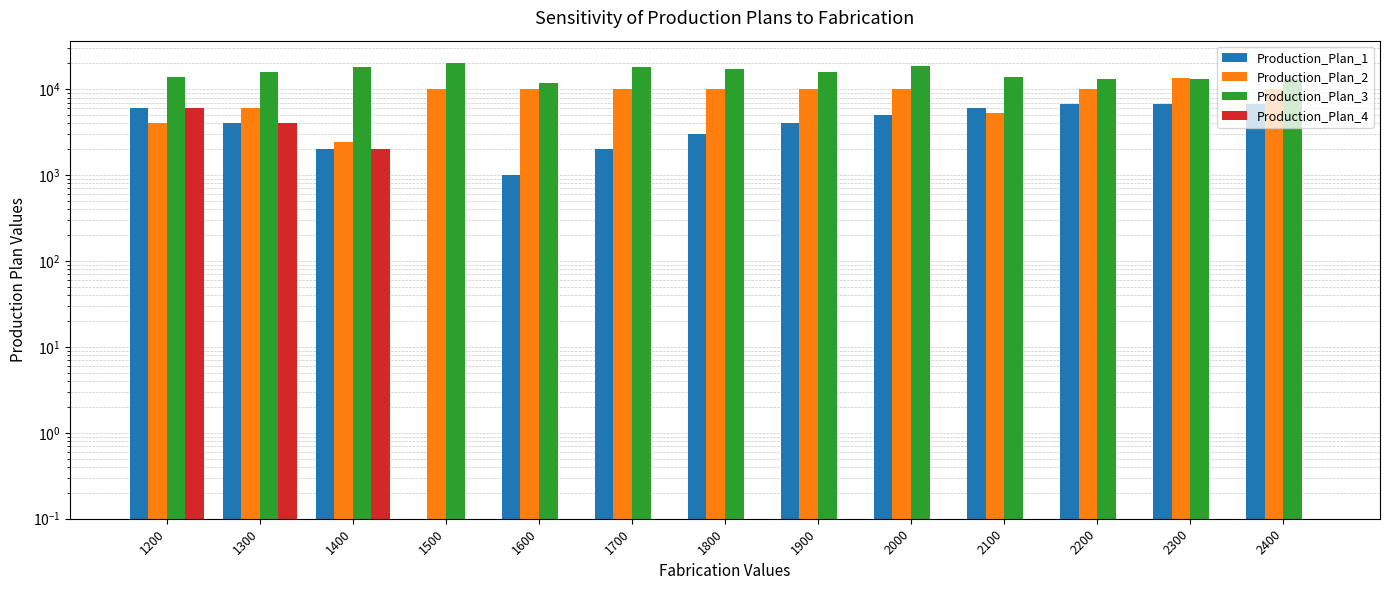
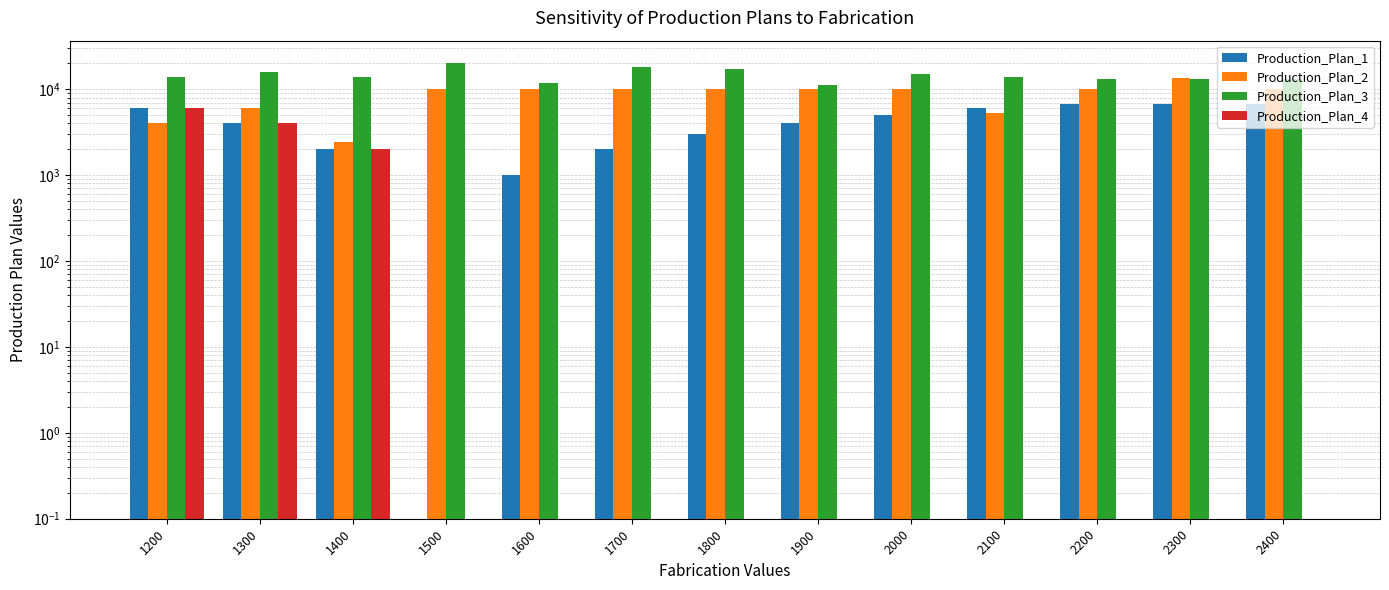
Production_Plan_3, 1400: 18000 -> 14000
Production_Plan_3, 1900: 16000 -> 11000
Production_Plan_3, 2000: 19000 -> 15000
